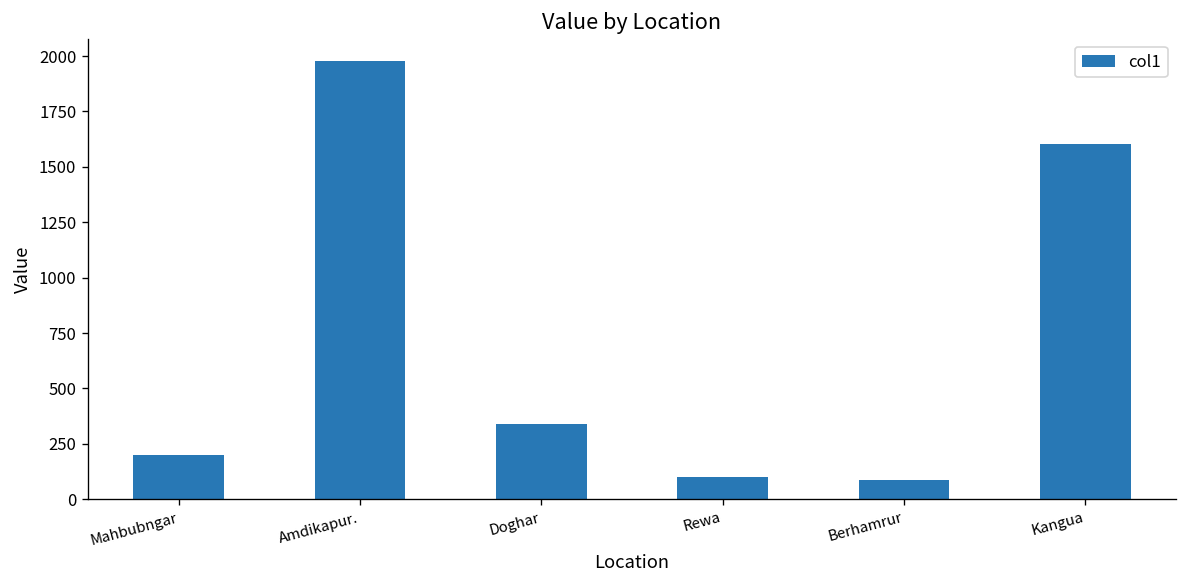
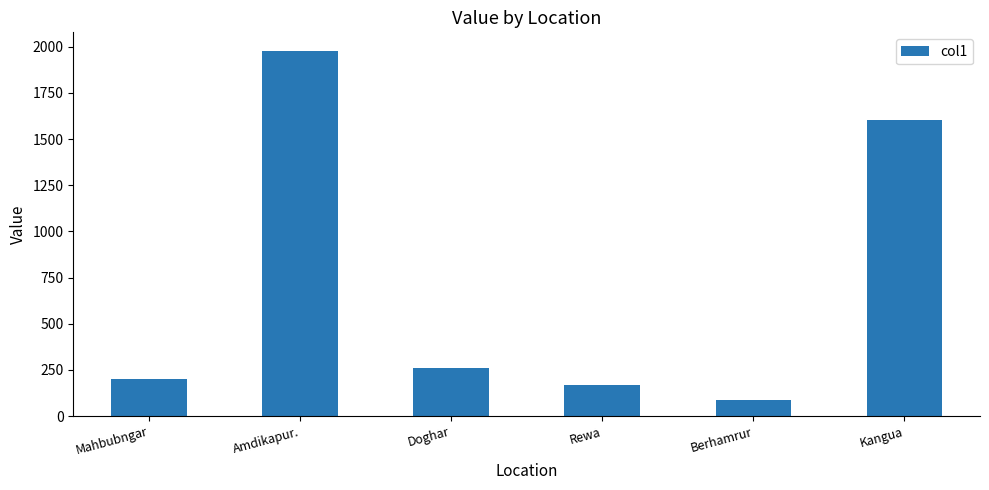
Doghar: 340 -> 260
Rewa: 100 -> 170
